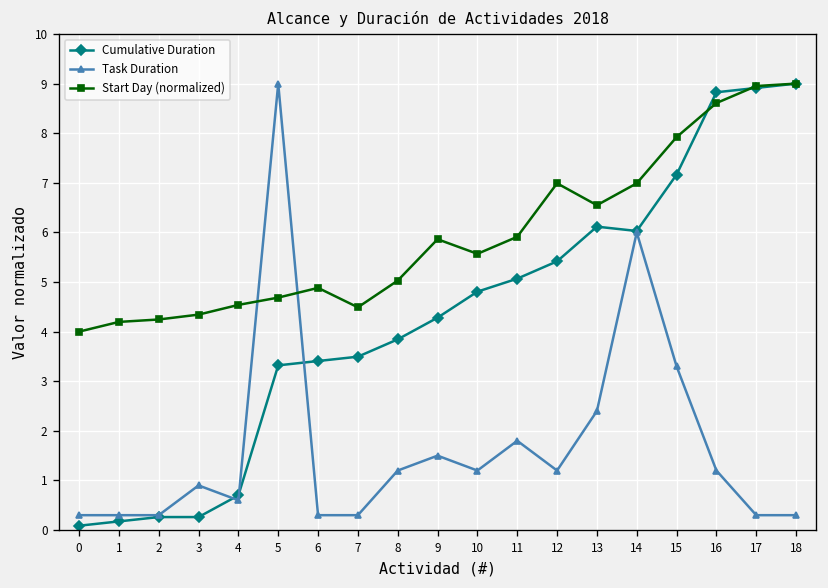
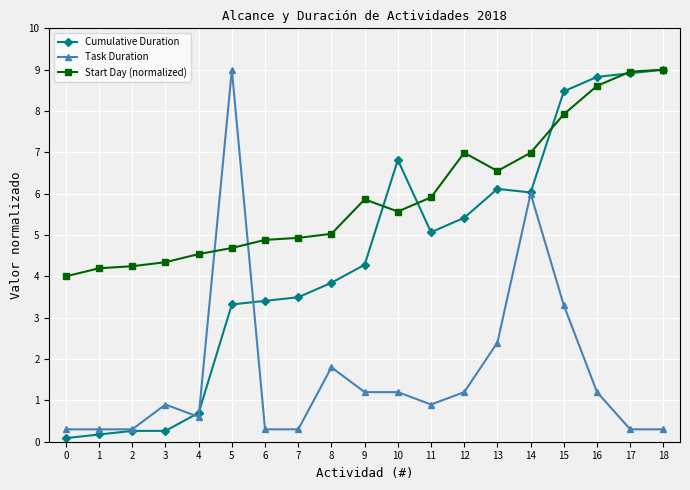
Start Day (normalized), 7: 4.5 -> 4.9
Task Duration, 8: 1.2 -> 1.8
Task Duration, 9: 1.5 -> 1.2
Cumulative Duration, 10: 4.8 -> 6.8
Task Duration, 11: 1.8 -> 0.9
Cumulative Duration, 15: 7.2 -> 8.5
